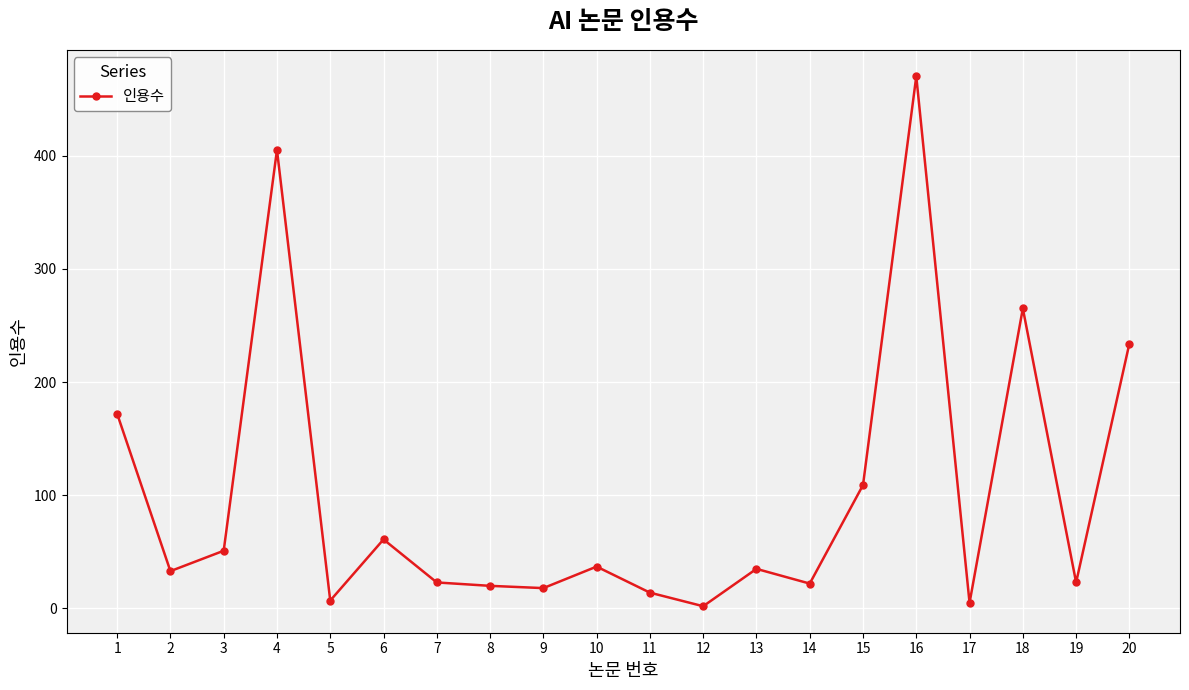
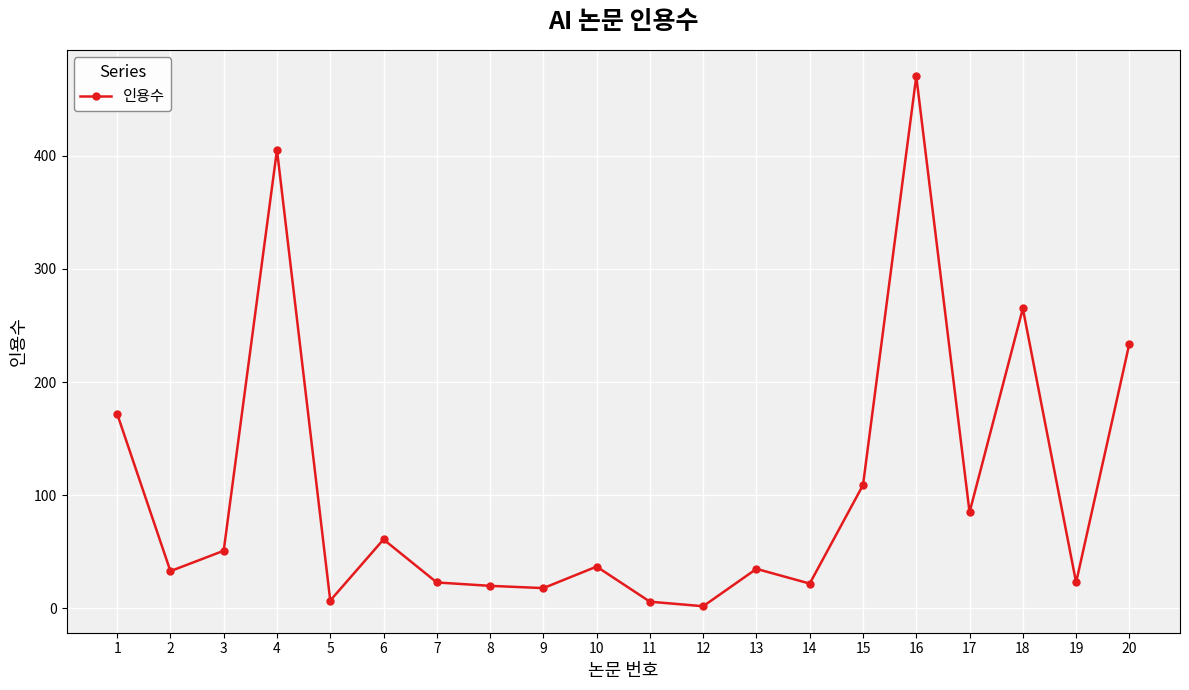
11: 14 -> 6
17: 5 -> 85
